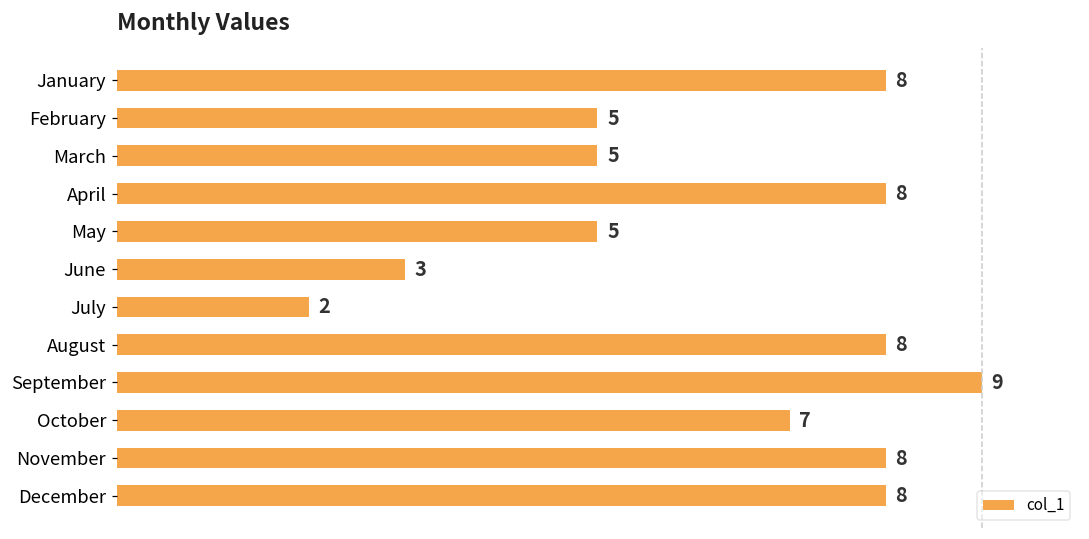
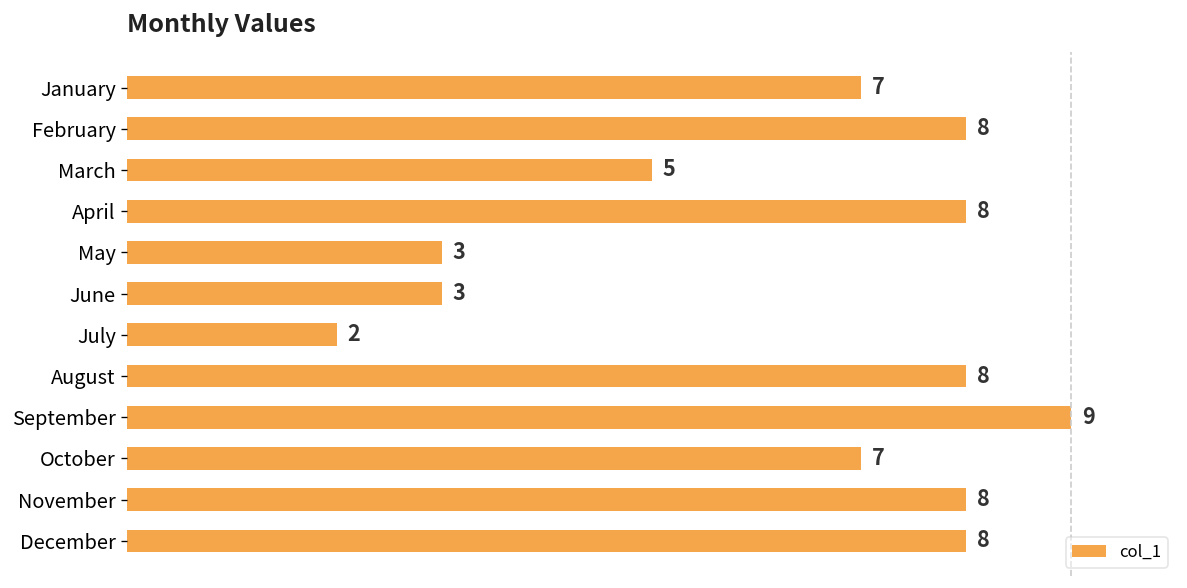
January: 8 -> 7
February: 5 -> 8
May: 5 -> 3
